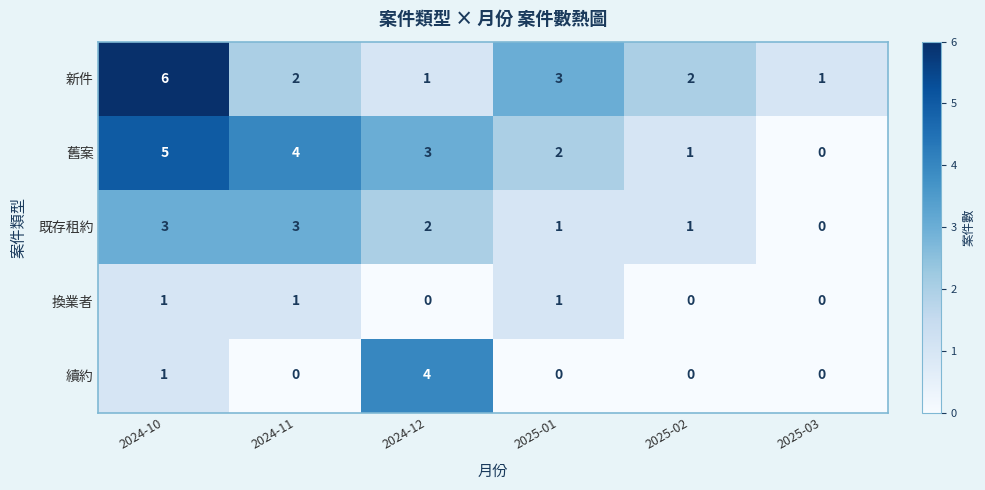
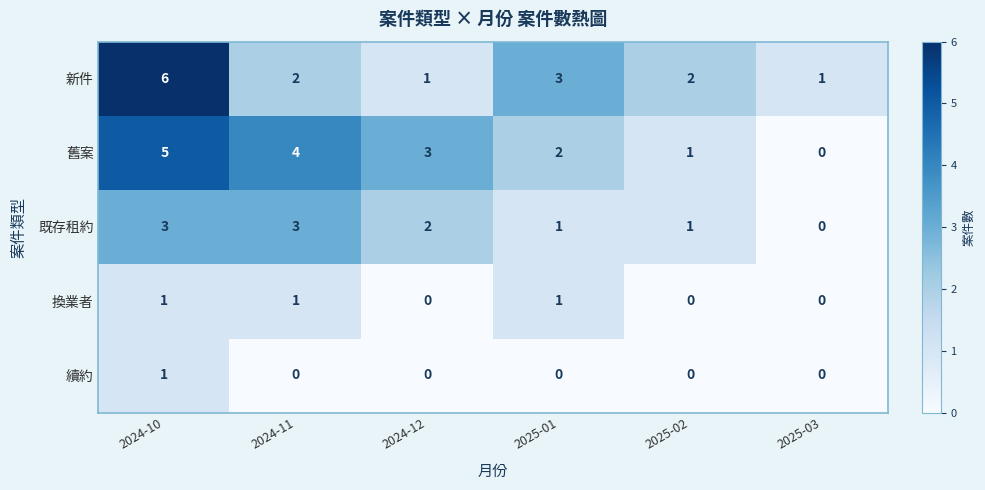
續約, 2024-12: 4 -> 0
